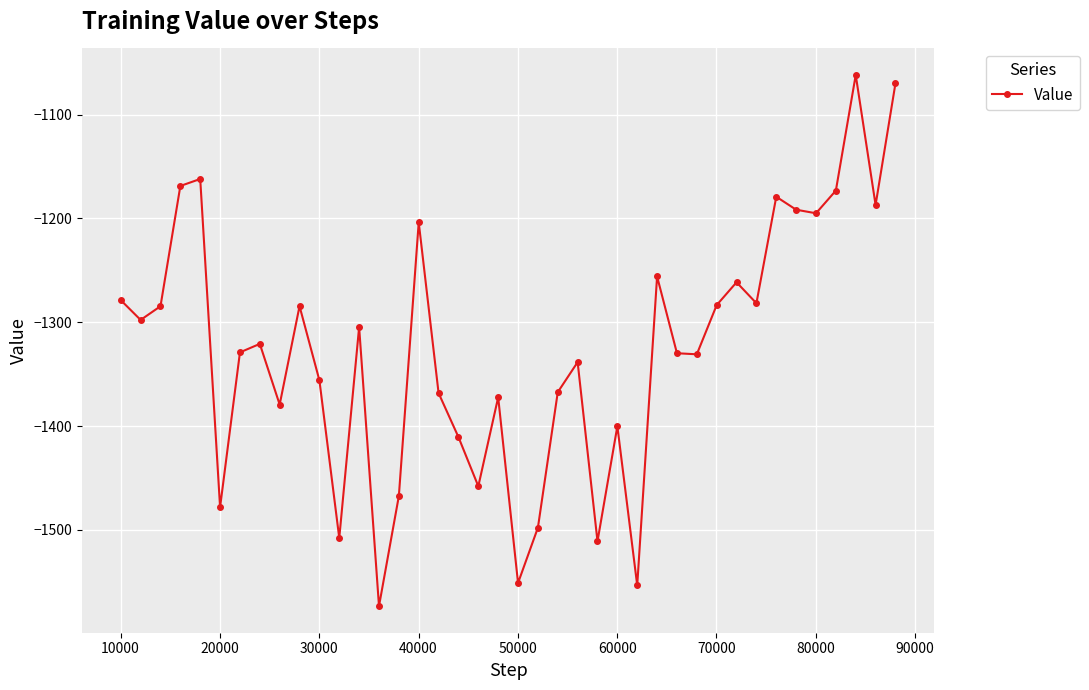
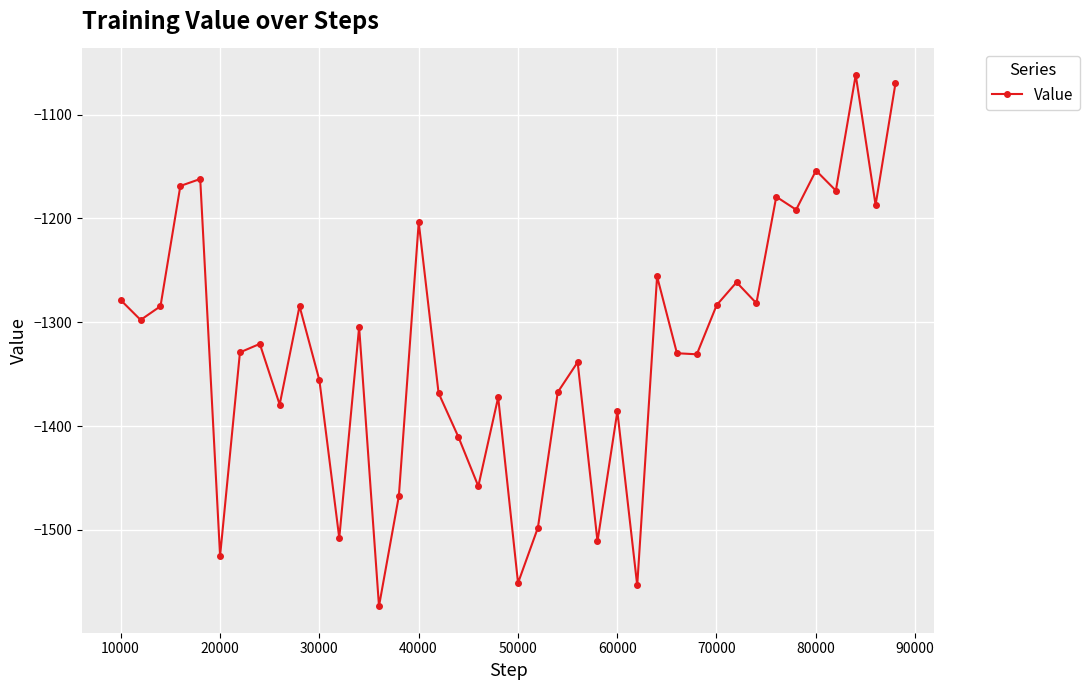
20000: -1478 -> -1525
60000: -1400 -> -1386
80000: -1195 -> -1154
